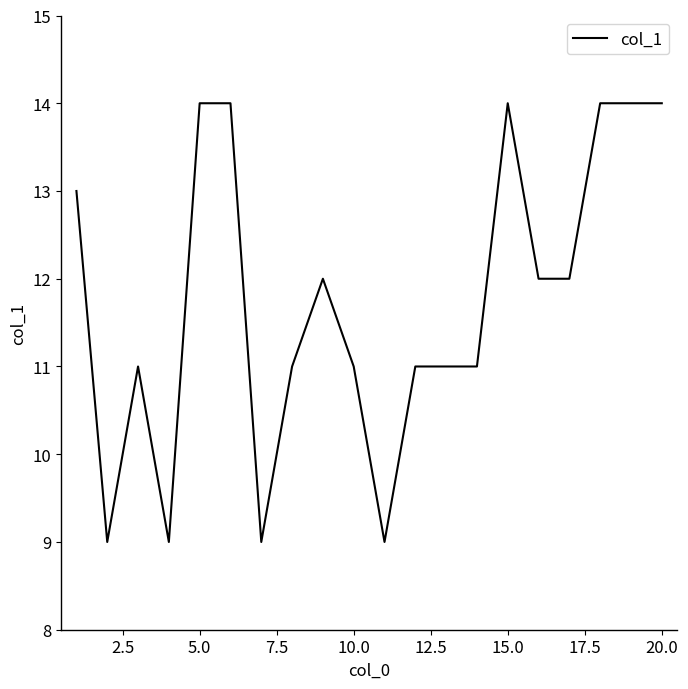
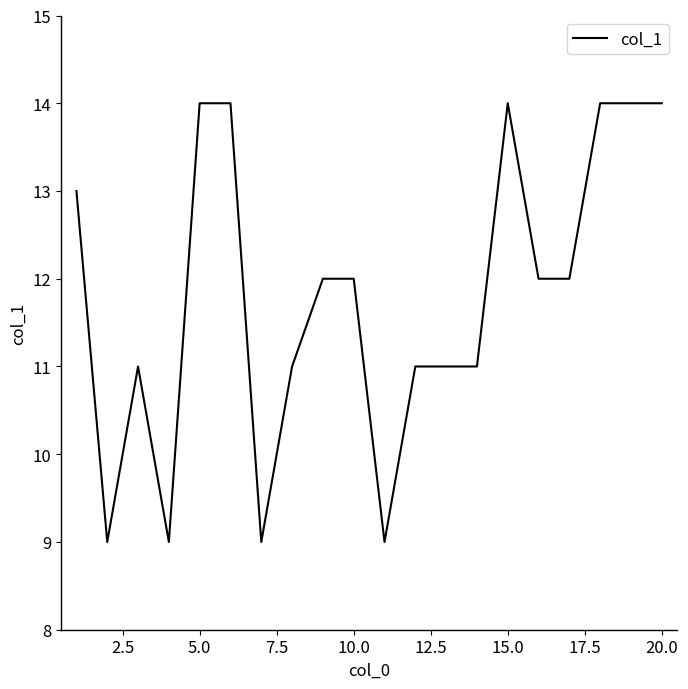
10.0: 11 -> 12
